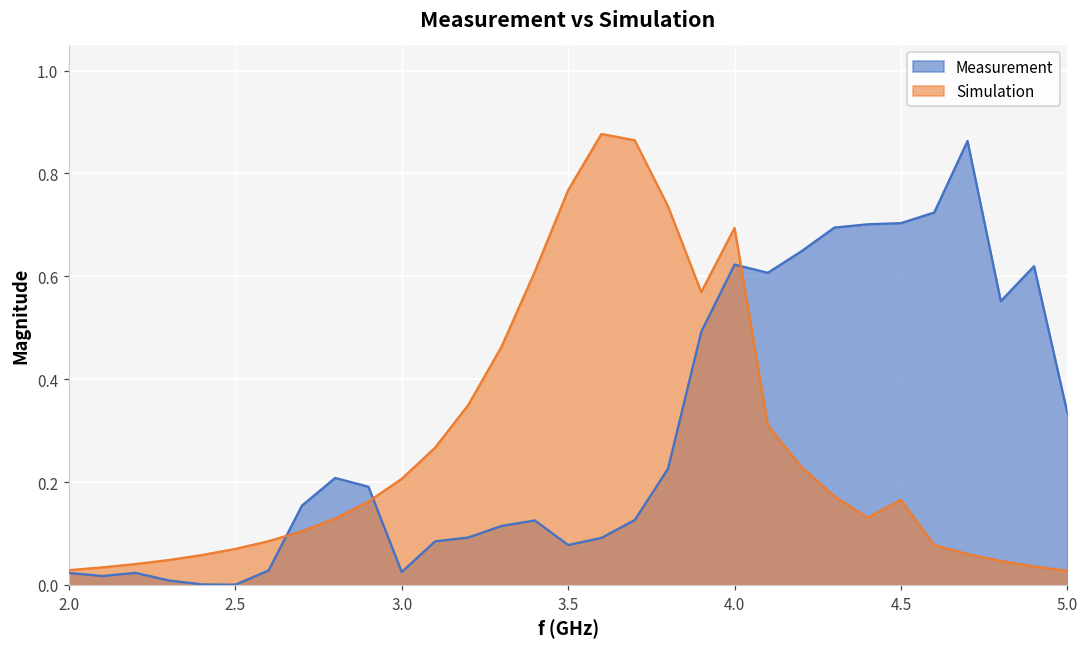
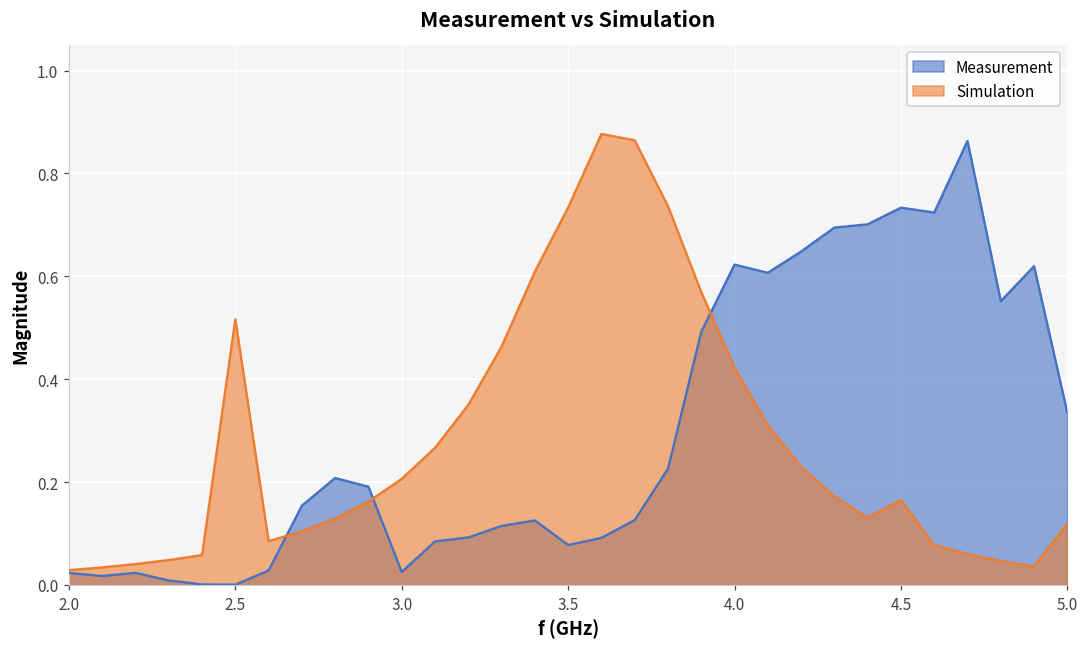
Simulation, 2.5: 0.07 -> 0.52
Simulation, 3.5: 0.77 -> 0.73
Simulation, 4.0: 0.69 -> 0.42
Measurement, 4.5: 0.70 -> 0.73
Simulation, 5.0: 0.03 -> 0.12
